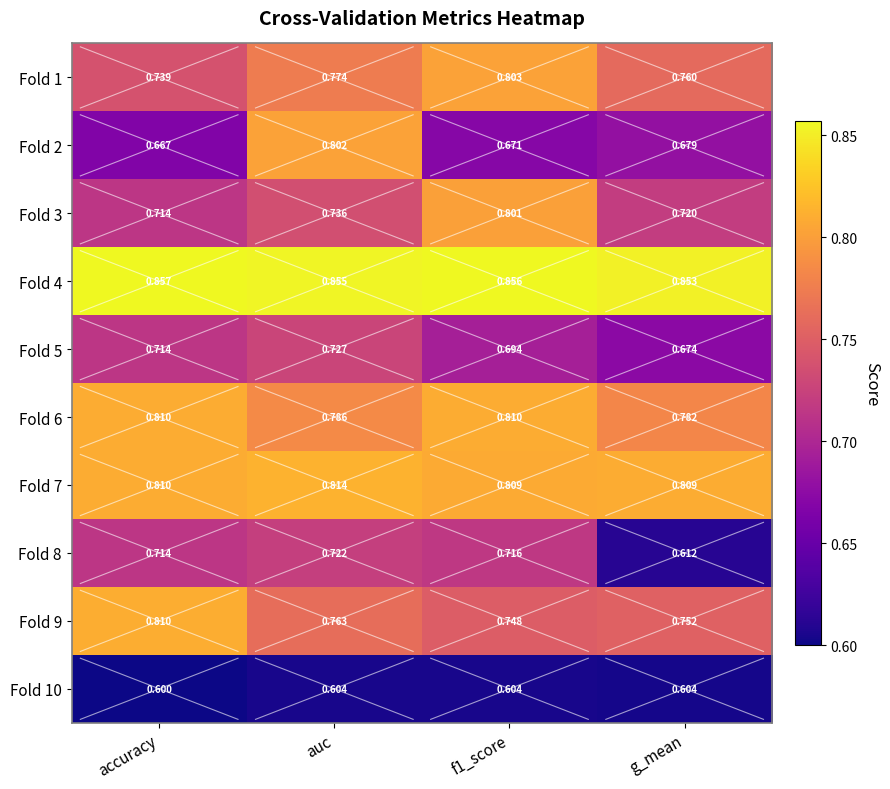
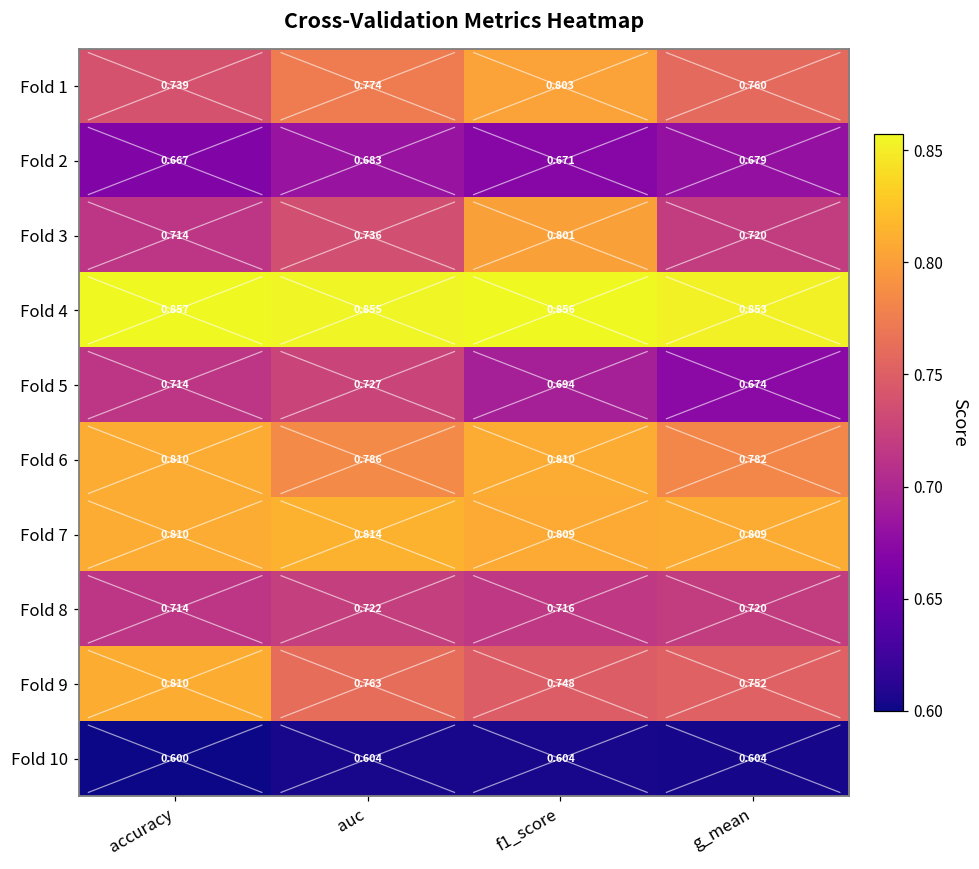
Fold 2, auc: 0.802 -> 0.683
Fold 8, g_mean: 0.612 -> 0.720
